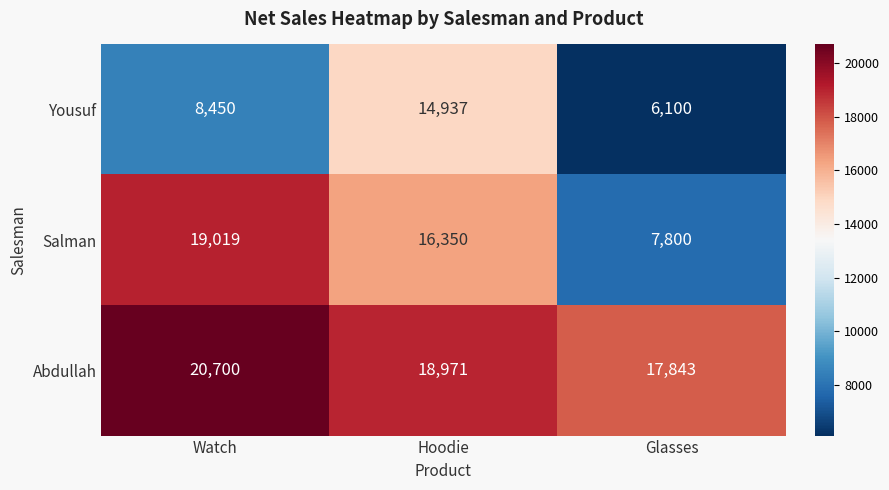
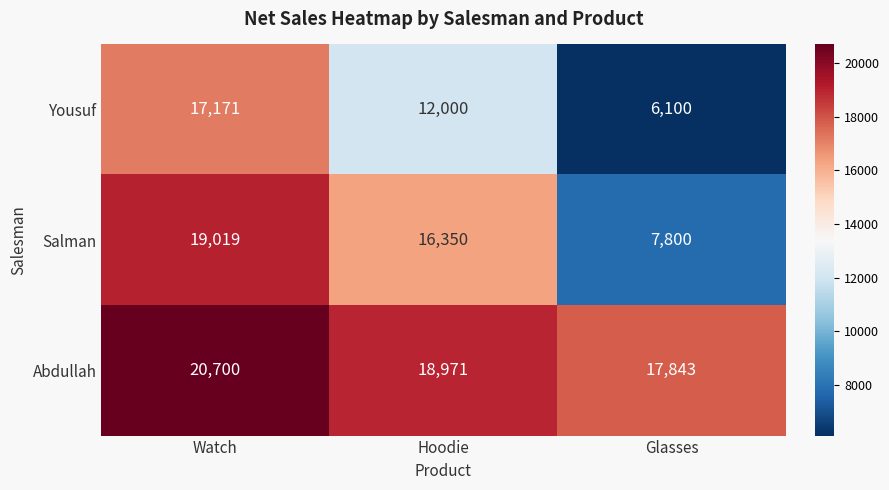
Yousuf, Watch: 8,450 -> 17,171
Yousuf, Hoodie: 14,937 -> 12,000
